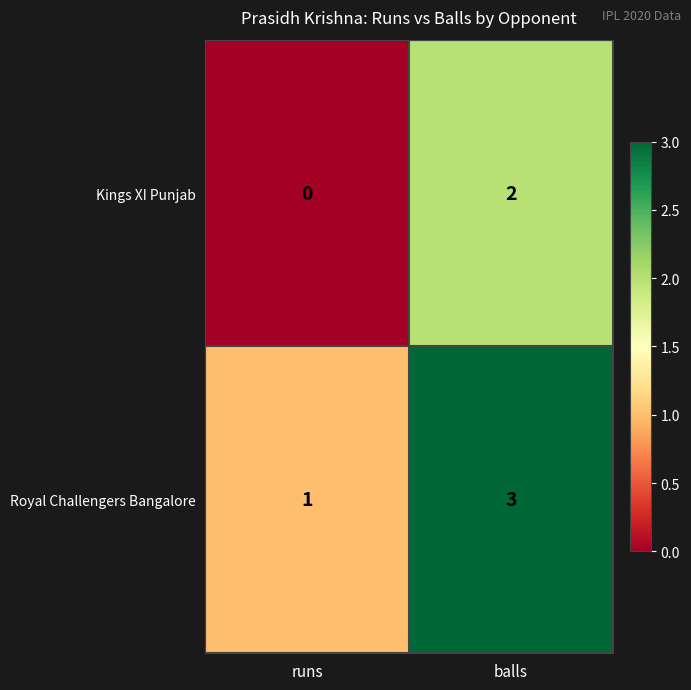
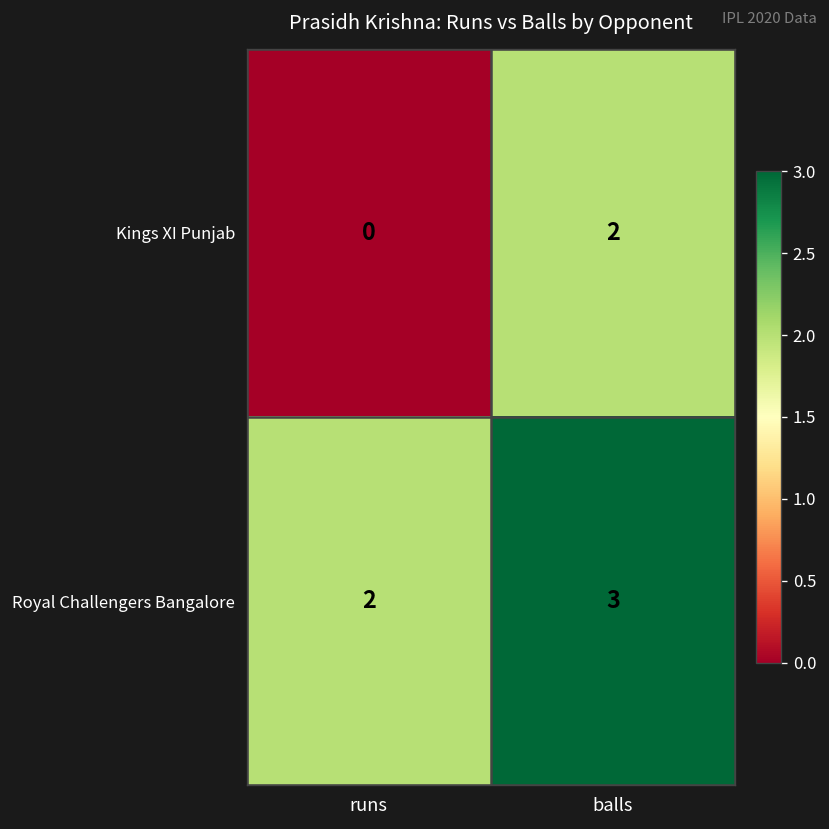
Royal Challengers Bangalore, runs: 1 -> 2
